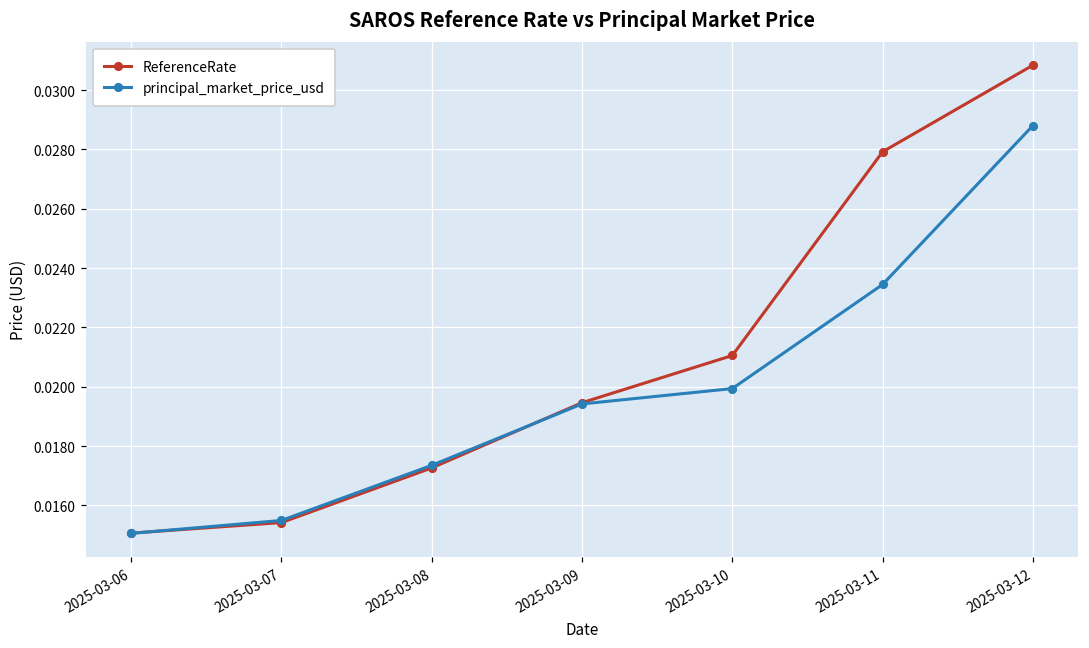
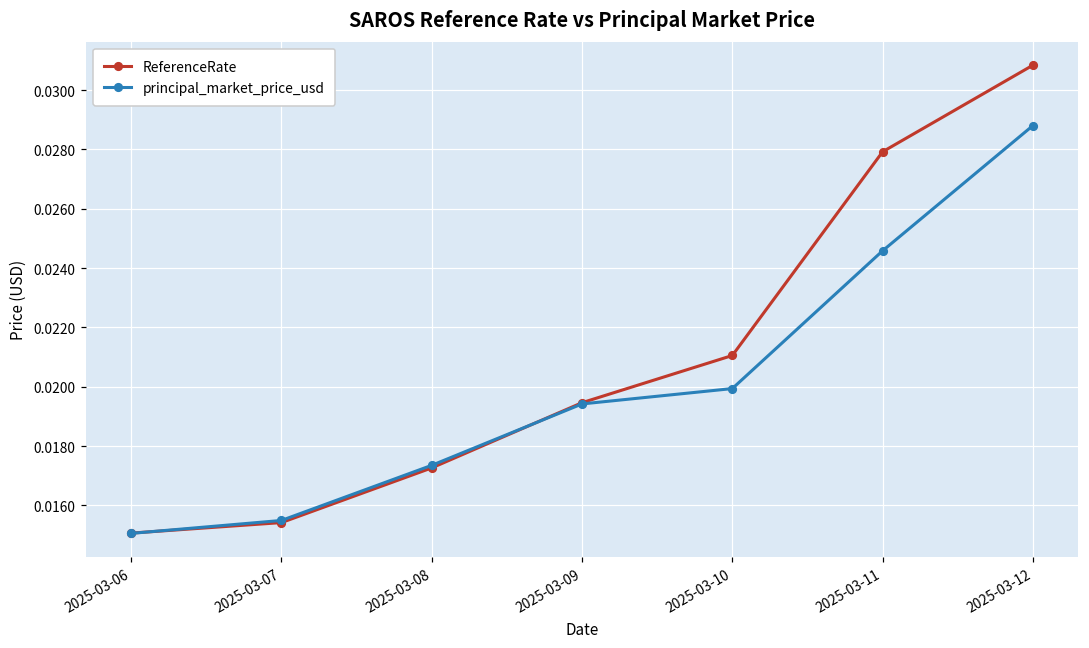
principal_market_price_usd, 2025-03-11: 0.0234 -> 0.0246
